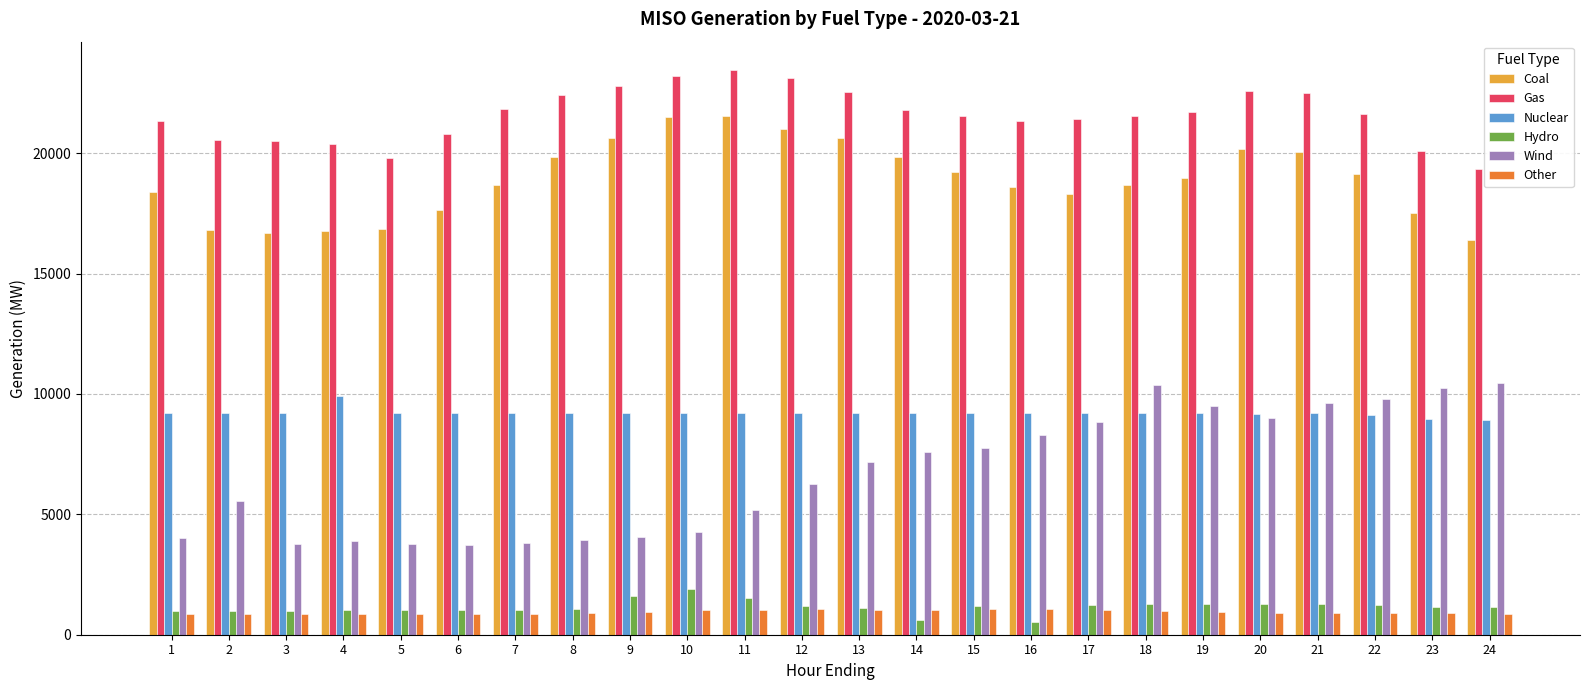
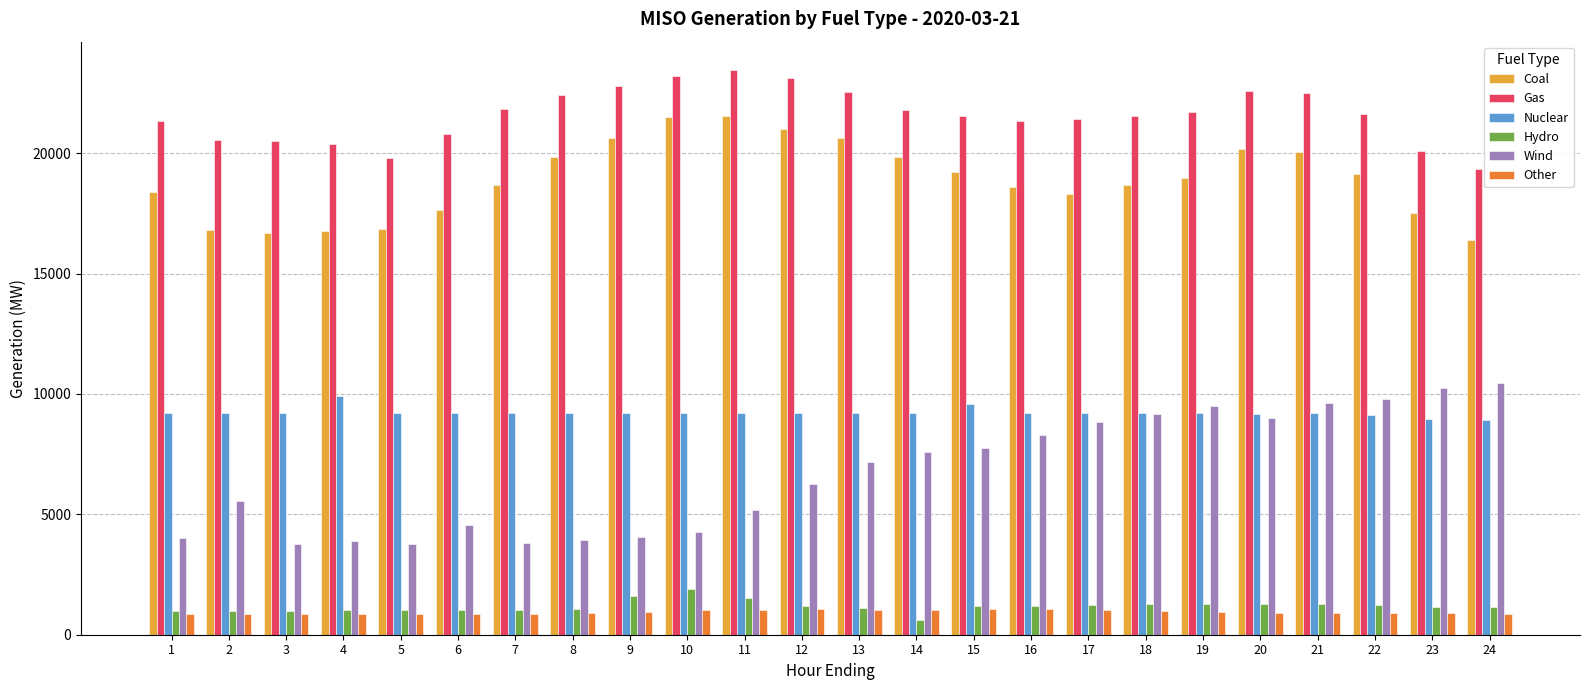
Wind, 6: 3700 -> 4500
Nuclear, 15: 9200 -> 9600
Hydro, 16: 500 -> 1200
Wind, 18: 10400 -> 9200
